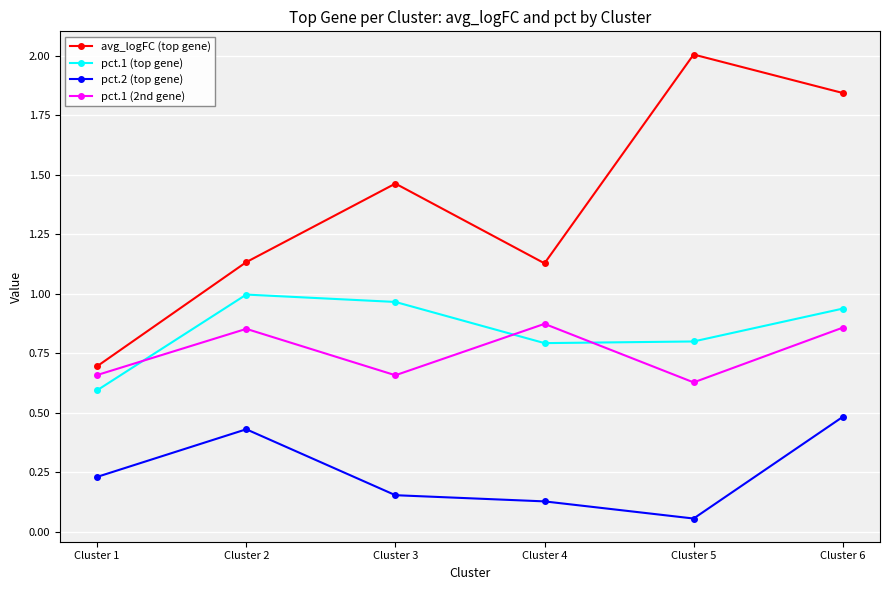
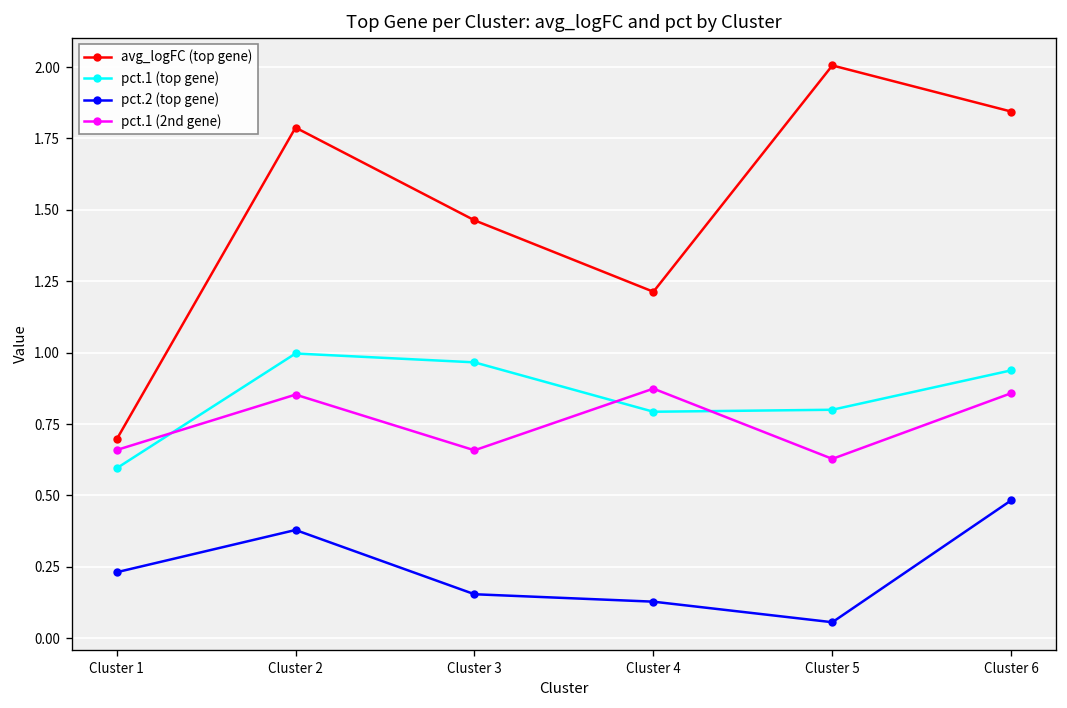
avg_logFC (top gene), Cluster 2: 1.13 -> 1.79
pct.2 (top gene), Cluster 2: 0.43 -> 0.38
avg_logFC (top gene), Cluster 4: 1.13 -> 1.21
